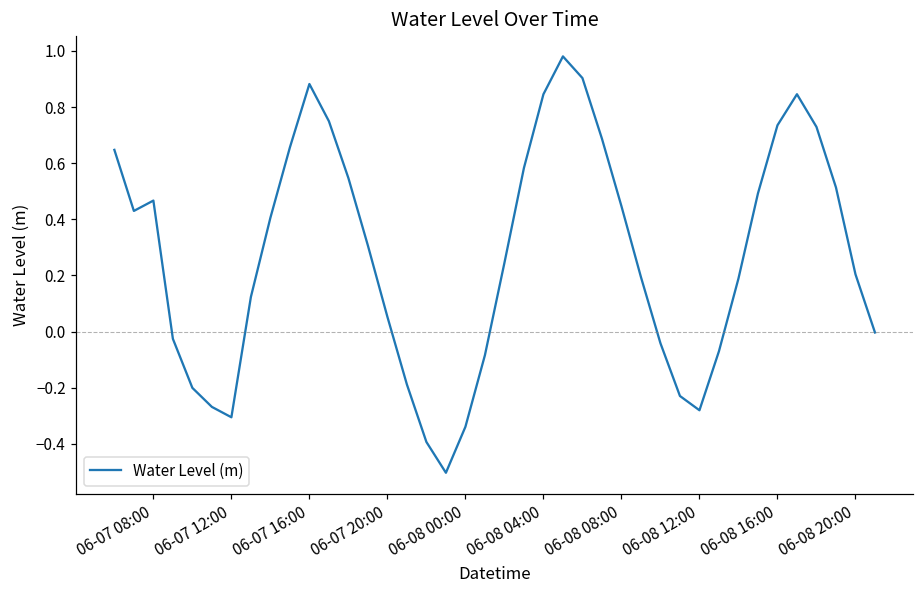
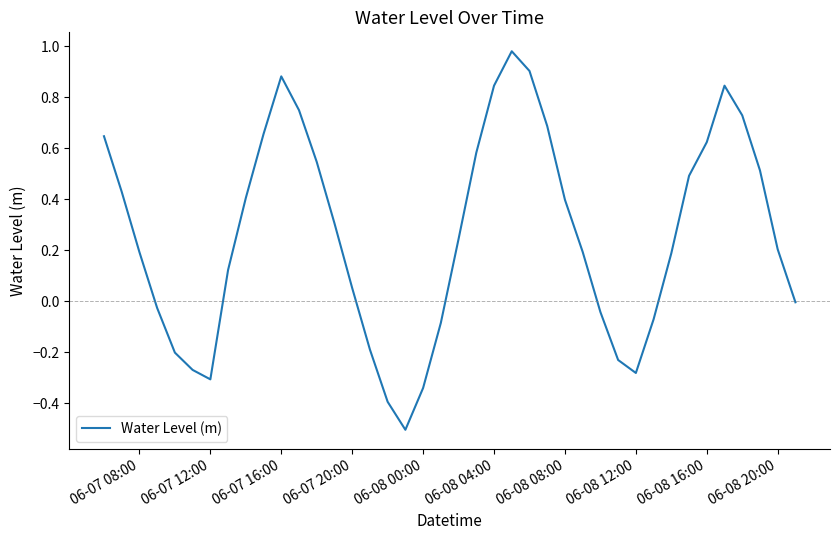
06-07 08:00: 0.47 -> 0.19
06-08 08:00: 0.45 -> 0.40
06-08 16:00: 0.74 -> 0.62
